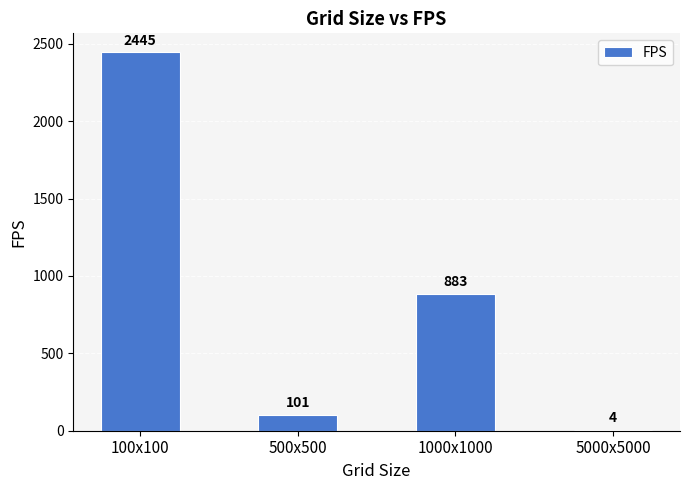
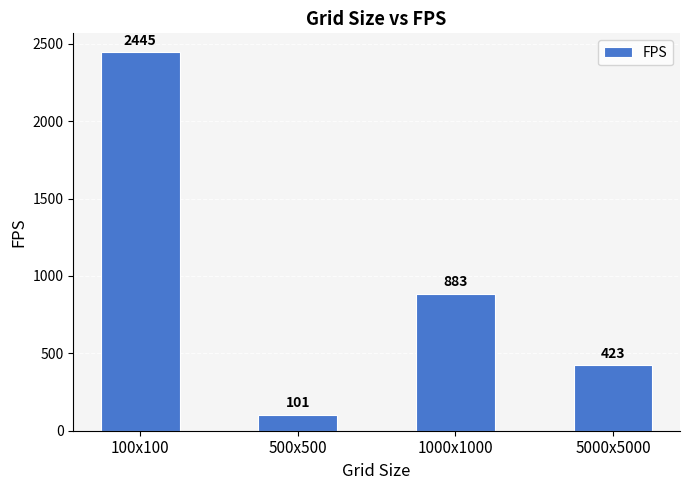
5000x5000: 4 -> 423
